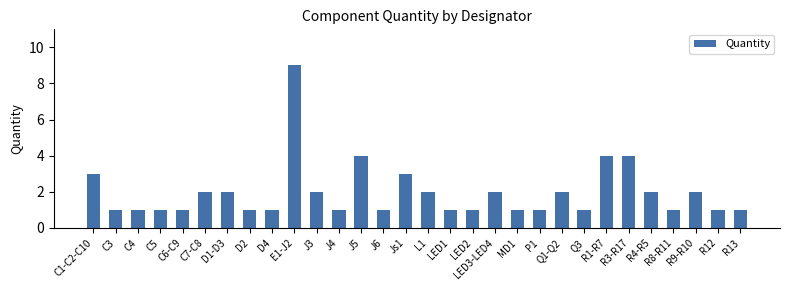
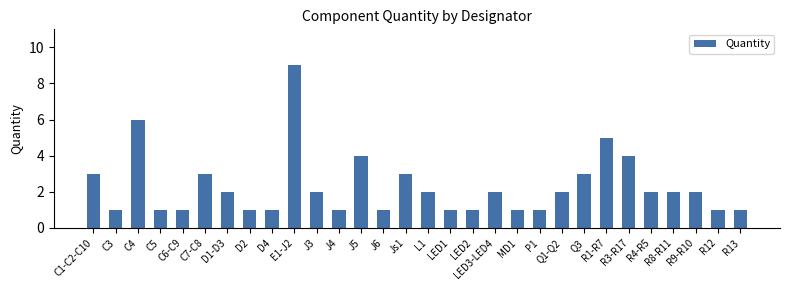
C4: 1 -> 6
C7-C8: 2 -> 3
Q3: 1 -> 3
R1-R7: 4 -> 5
R8-R11: 1 -> 2
